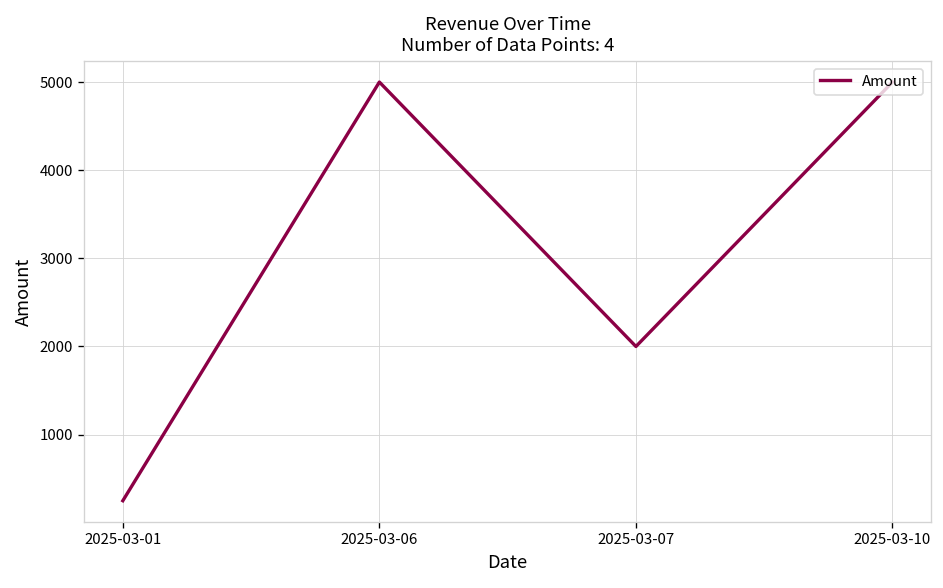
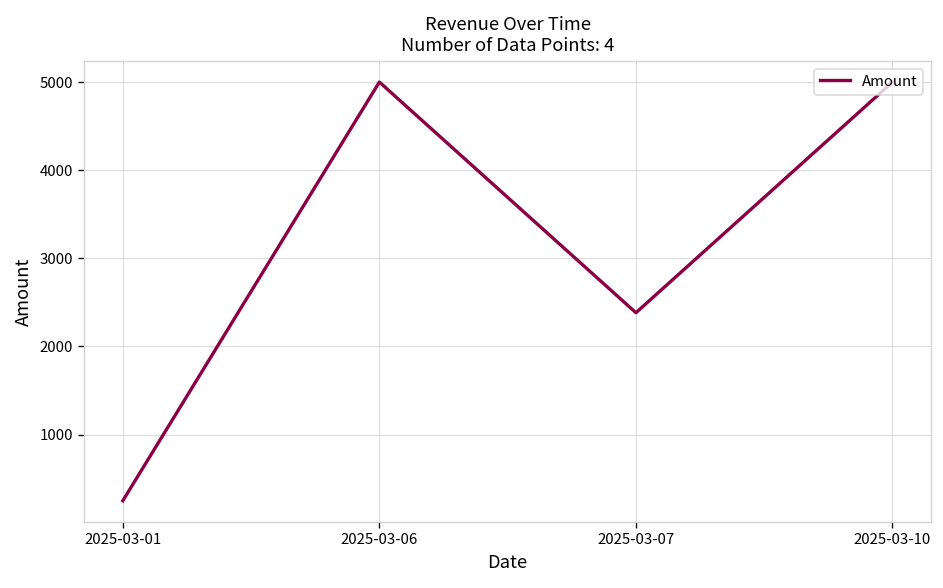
2025-03-07: 2000 -> 2400
